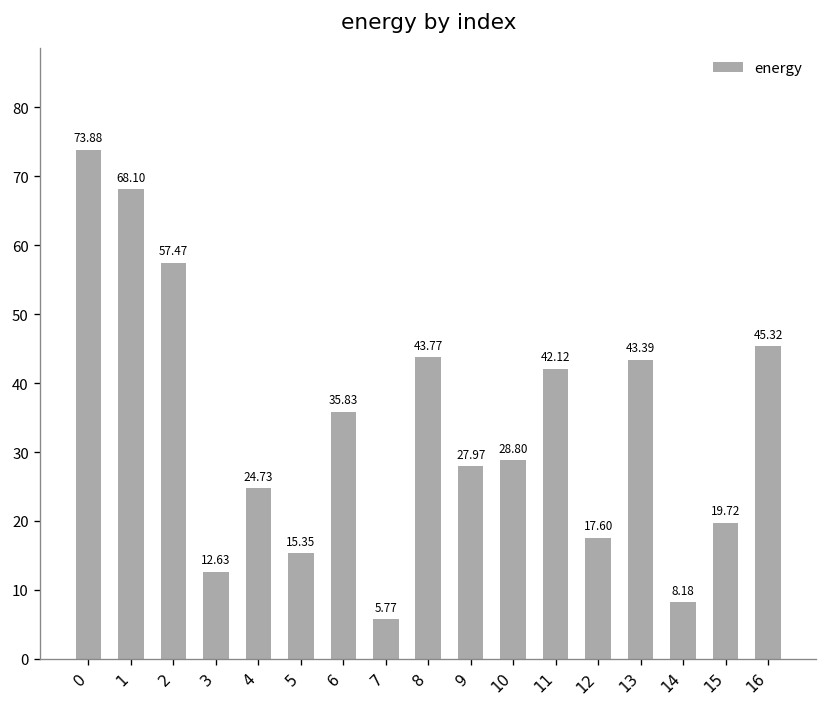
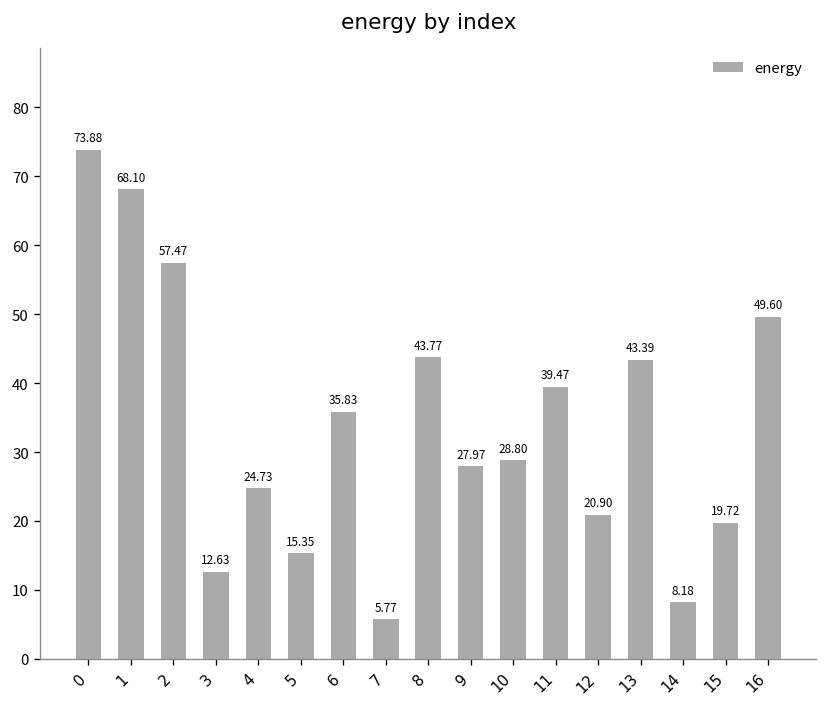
11: 42.12 -> 39.47
12: 17.60 -> 20.90
16: 45.32 -> 49.60
